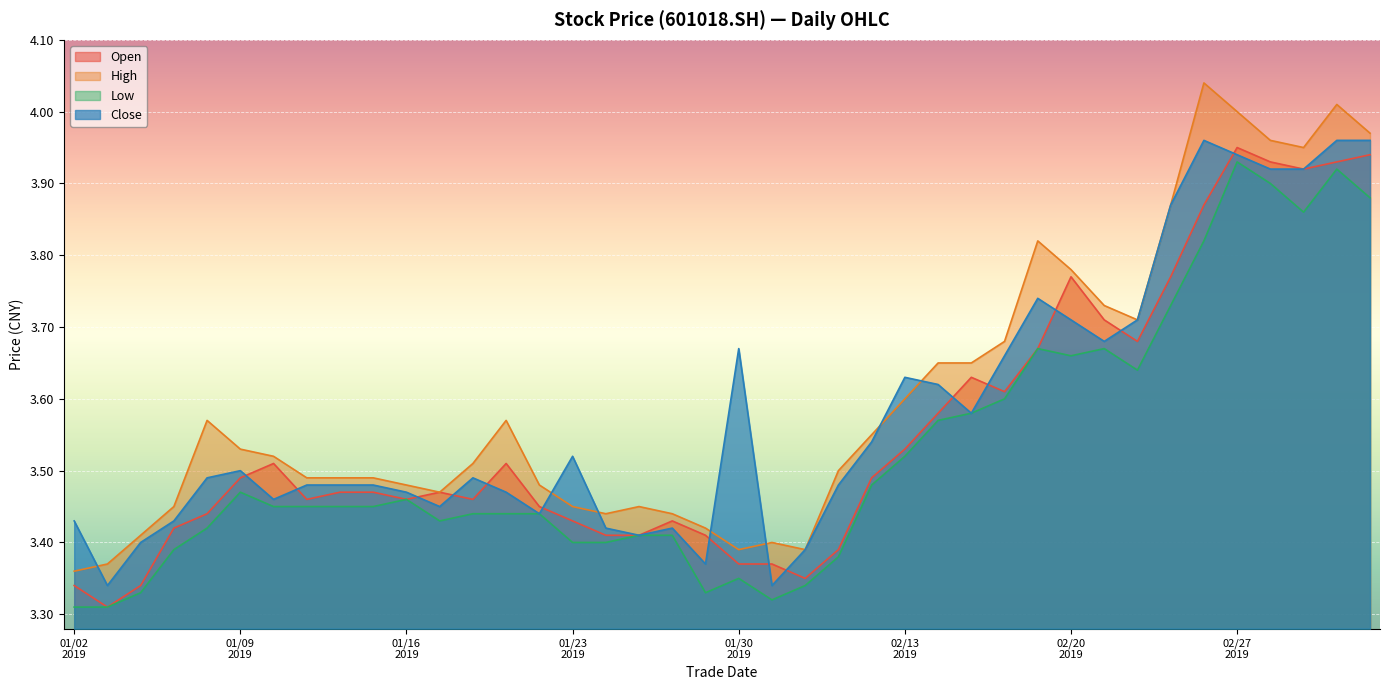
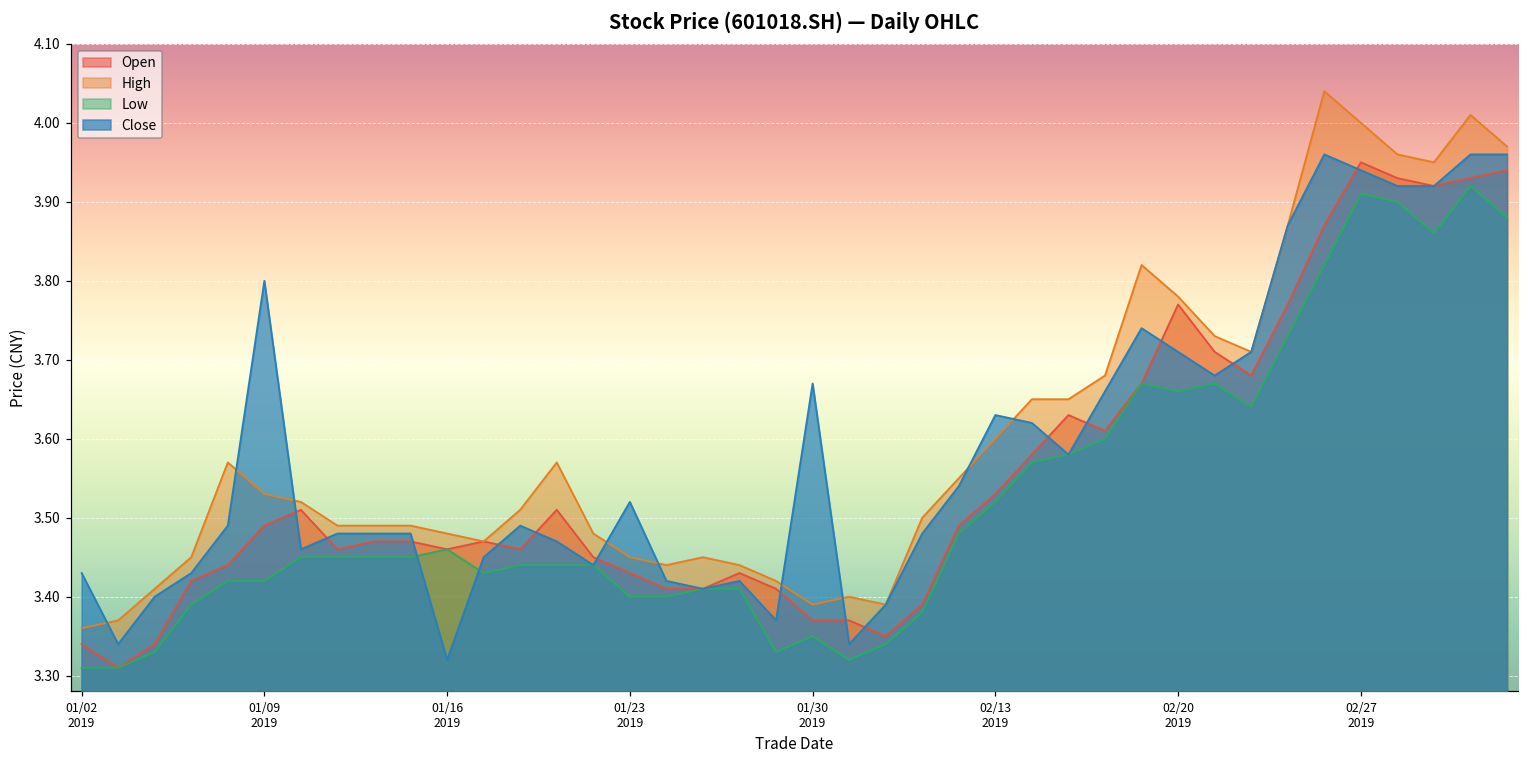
Low, 01/09 2019: 3.47 -> 3.42
Close, 01/09 2019: 3.5 -> 3.8
Close, 01/16 2019: 3.47 -> 3.32
Low, 02/27 2019: 3.93 -> 3.91
